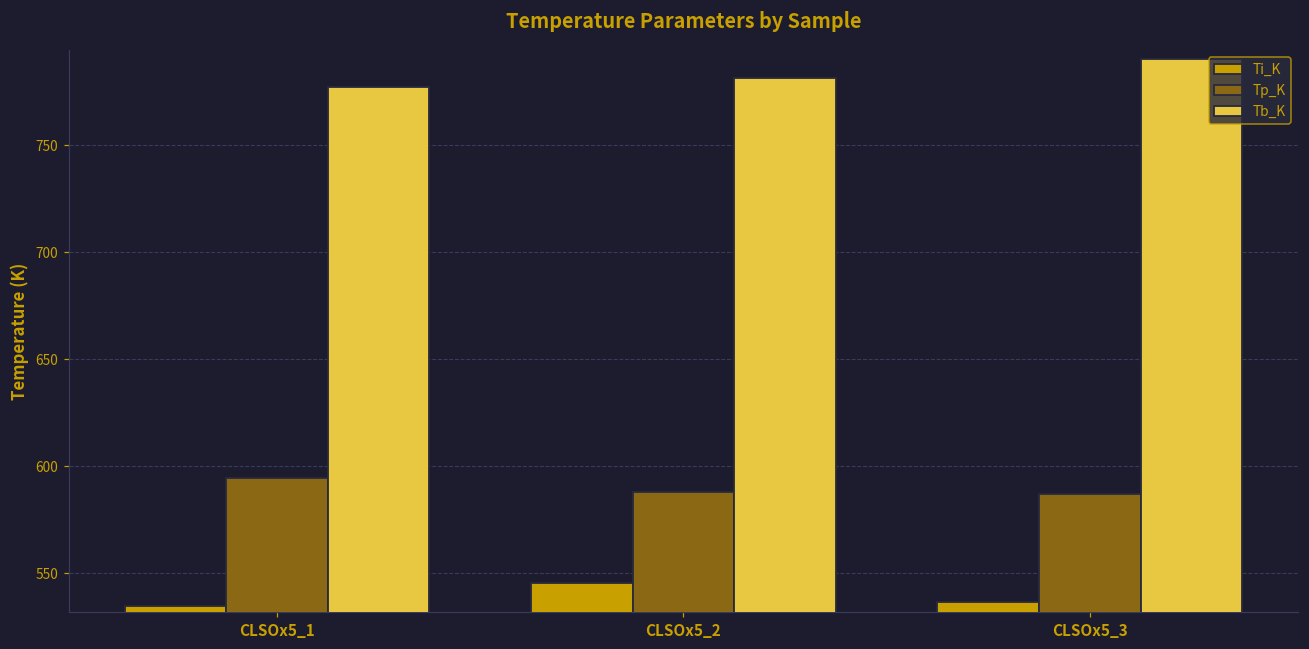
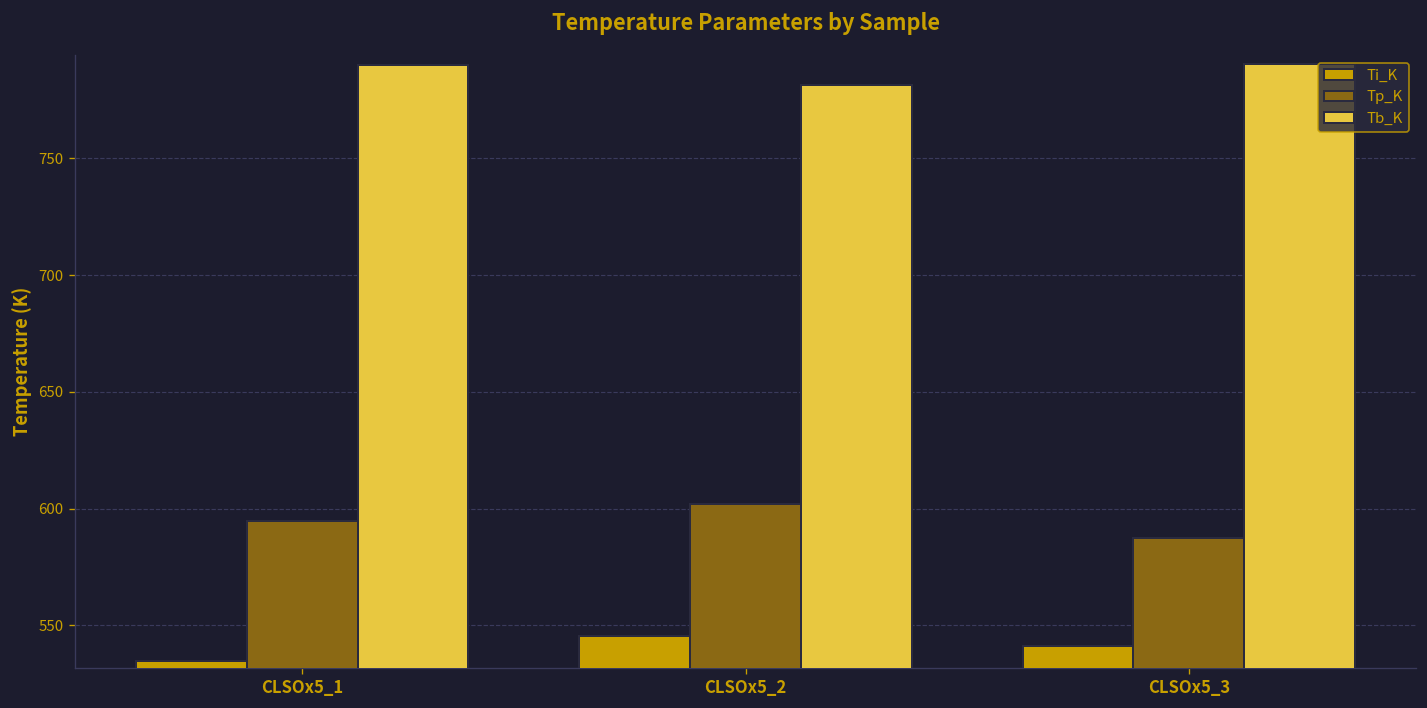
Tb_K, CLSOx5_1: 777 -> 790
Tp_K, CLSOx5_2: 588 -> 602
Ti_K, CLSOx5_3: 537 -> 541
